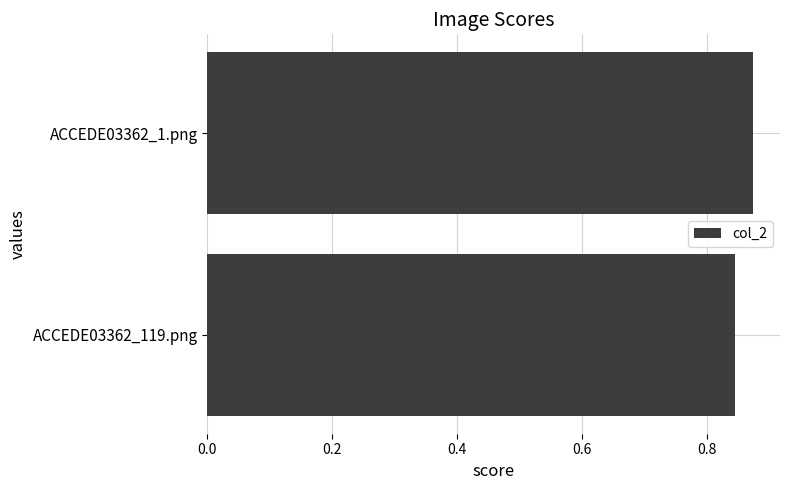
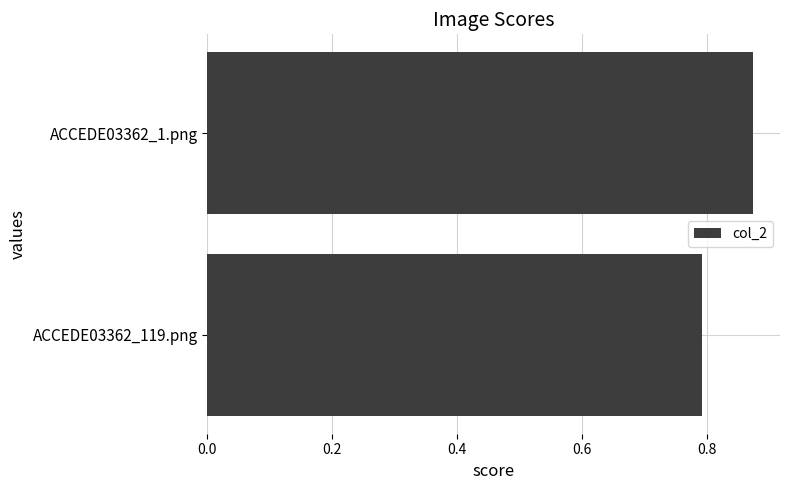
ACCEDE03362_119.png: 0.84 -> 0.79
